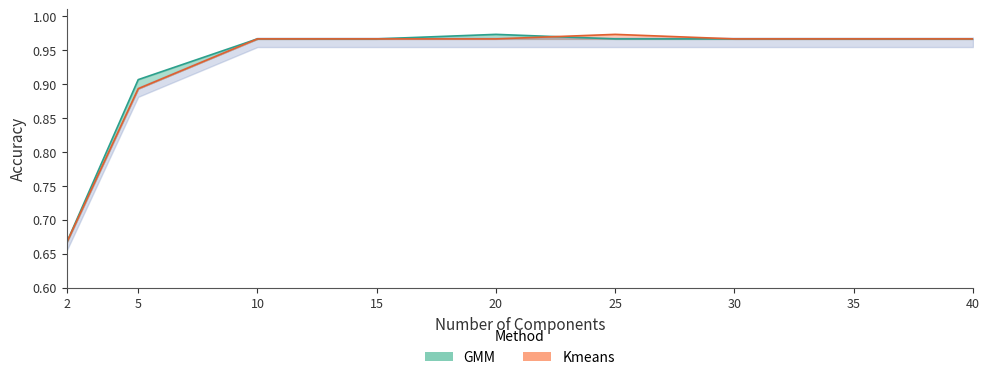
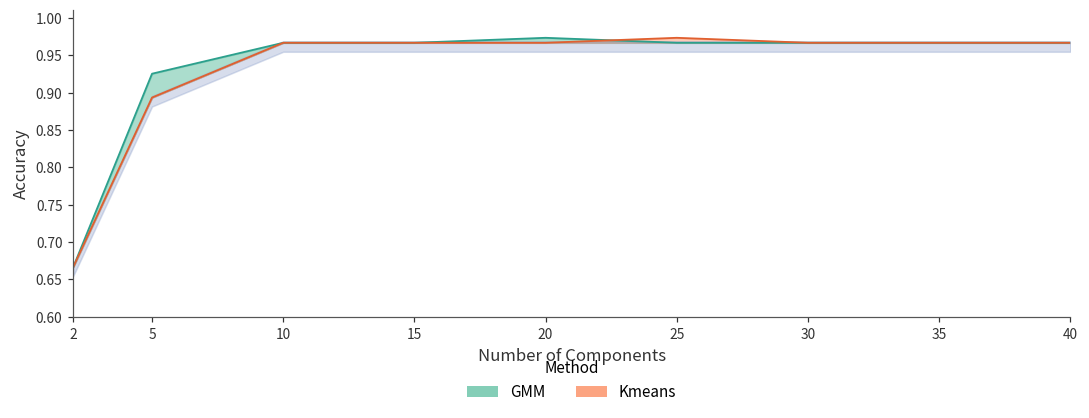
GMM, 5: 0.91 -> 0.93
